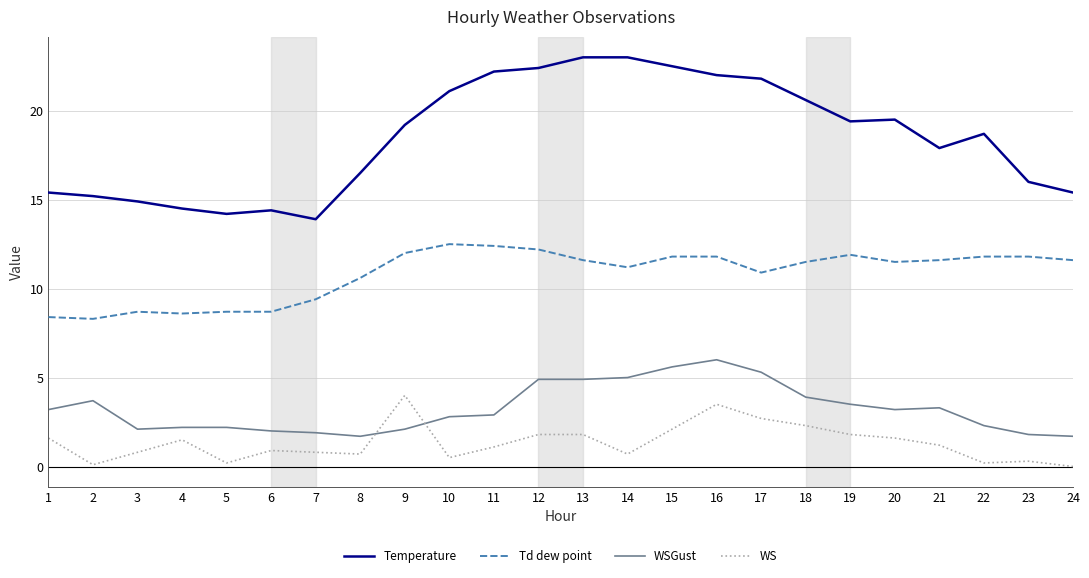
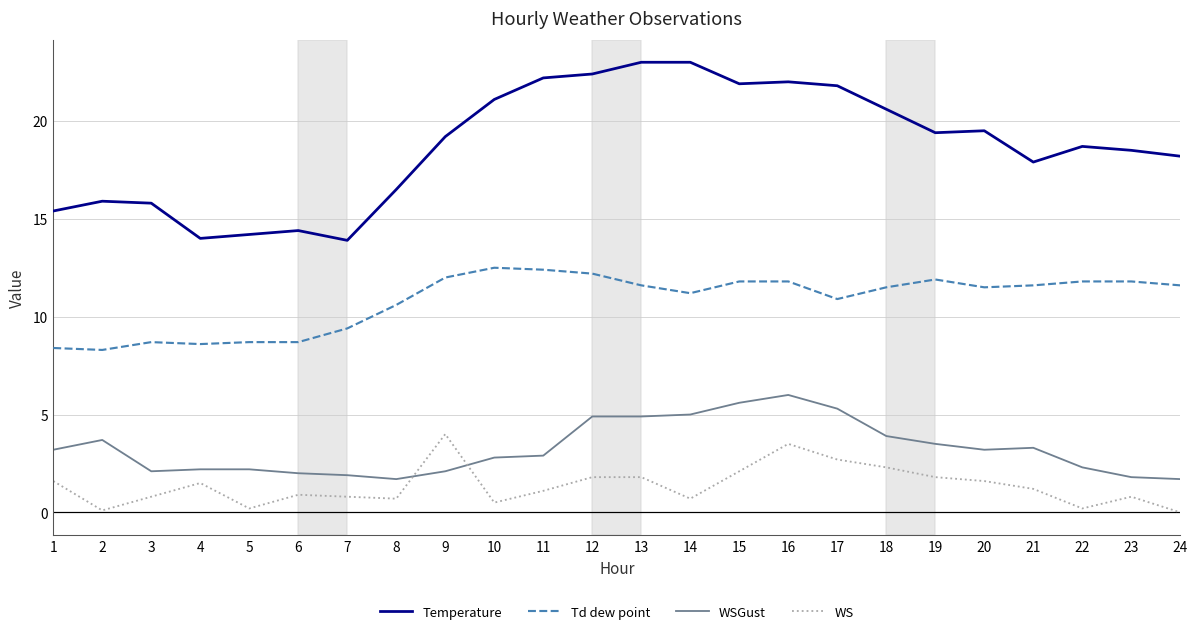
Temperature, 2: 15.2 -> 15.9
Temperature, 3: 14.9 -> 15.8
Temperature, 4: 14.5 -> 14.0
Temperature, 15: 22.5 -> 21.9
Temperature, 23: 16.0 -> 18.5
WS, 23: 0.3 -> 0.8
Temperature, 24: 15.4 -> 18.2
